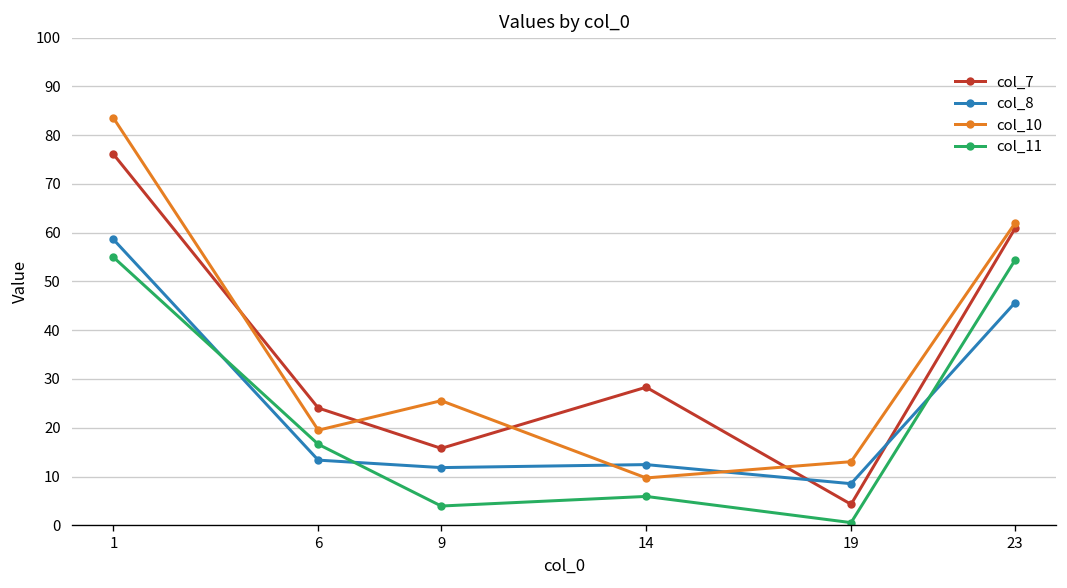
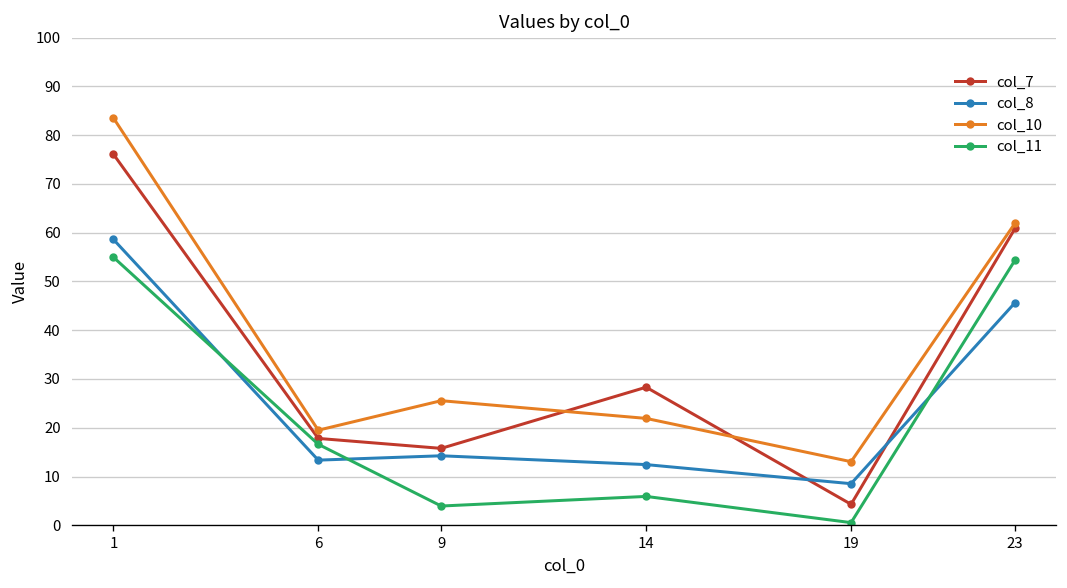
col_7, 6: 24 -> 18
col_8, 9: 12 -> 14
col_10, 14: 10 -> 22
